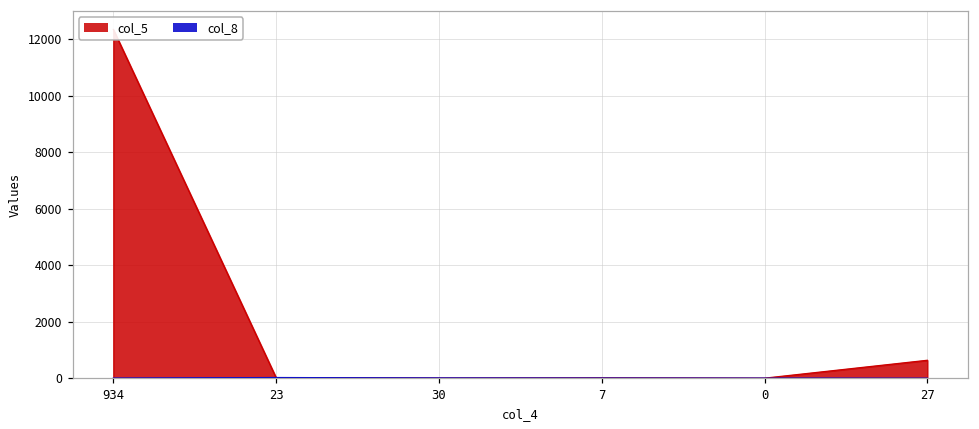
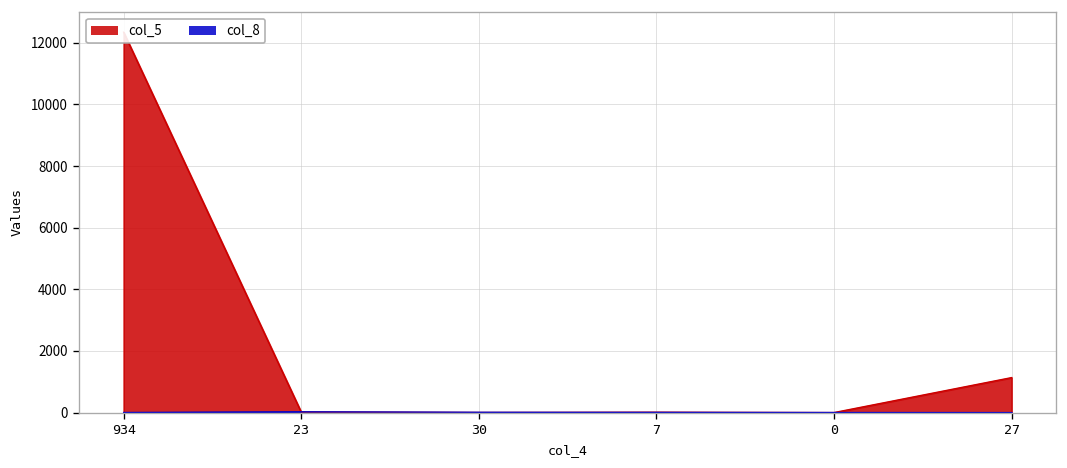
col_5, 27: 600 -> 1100
